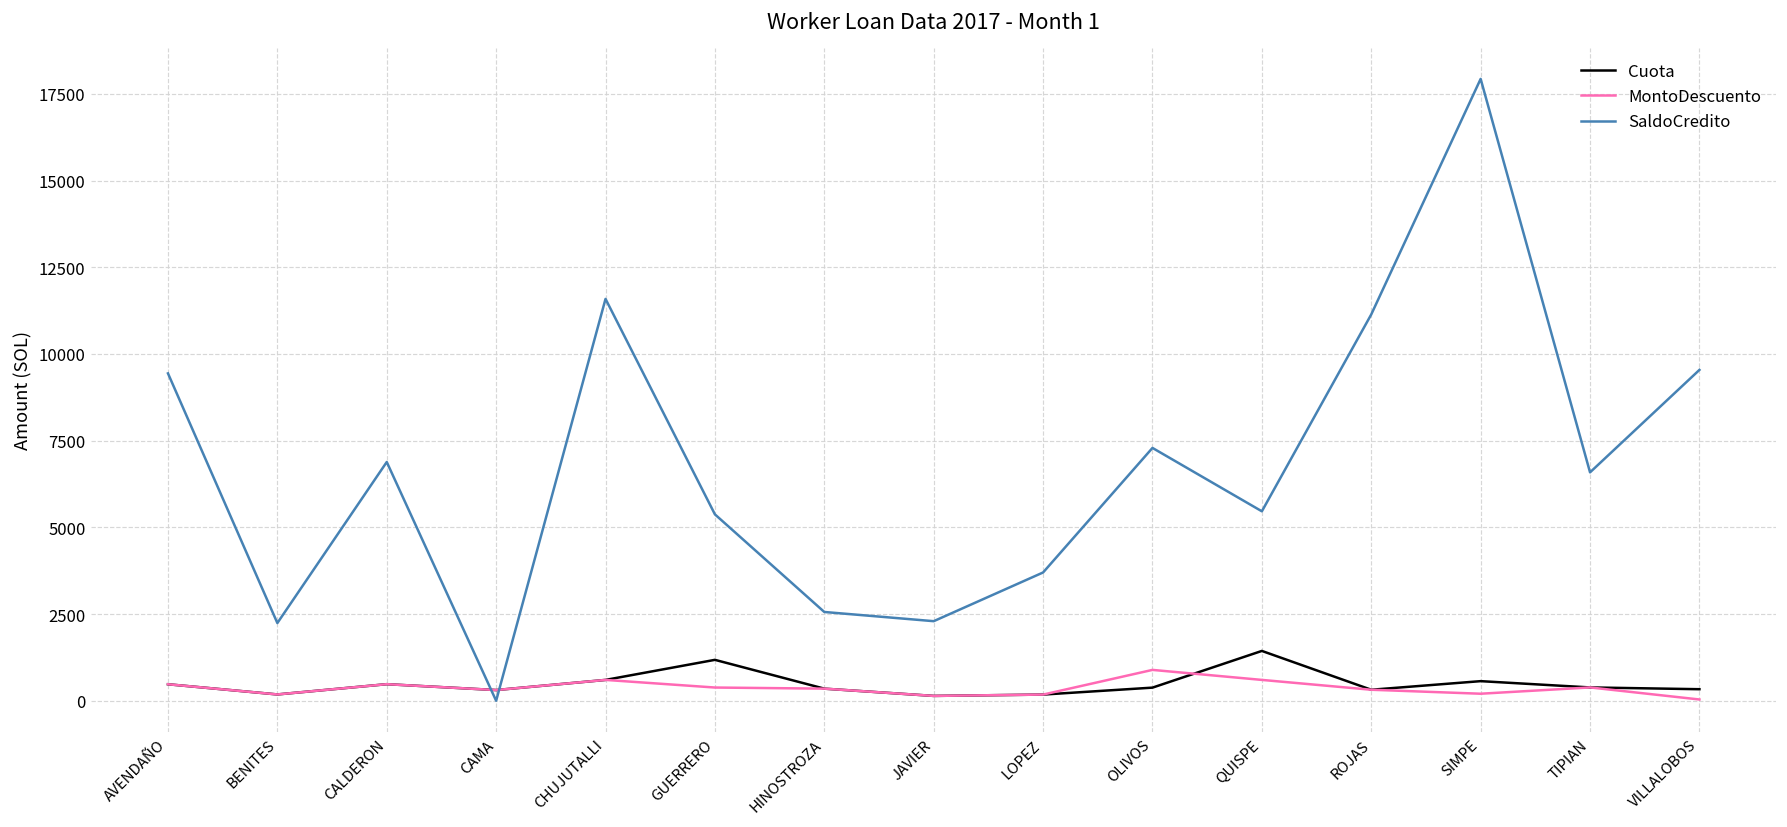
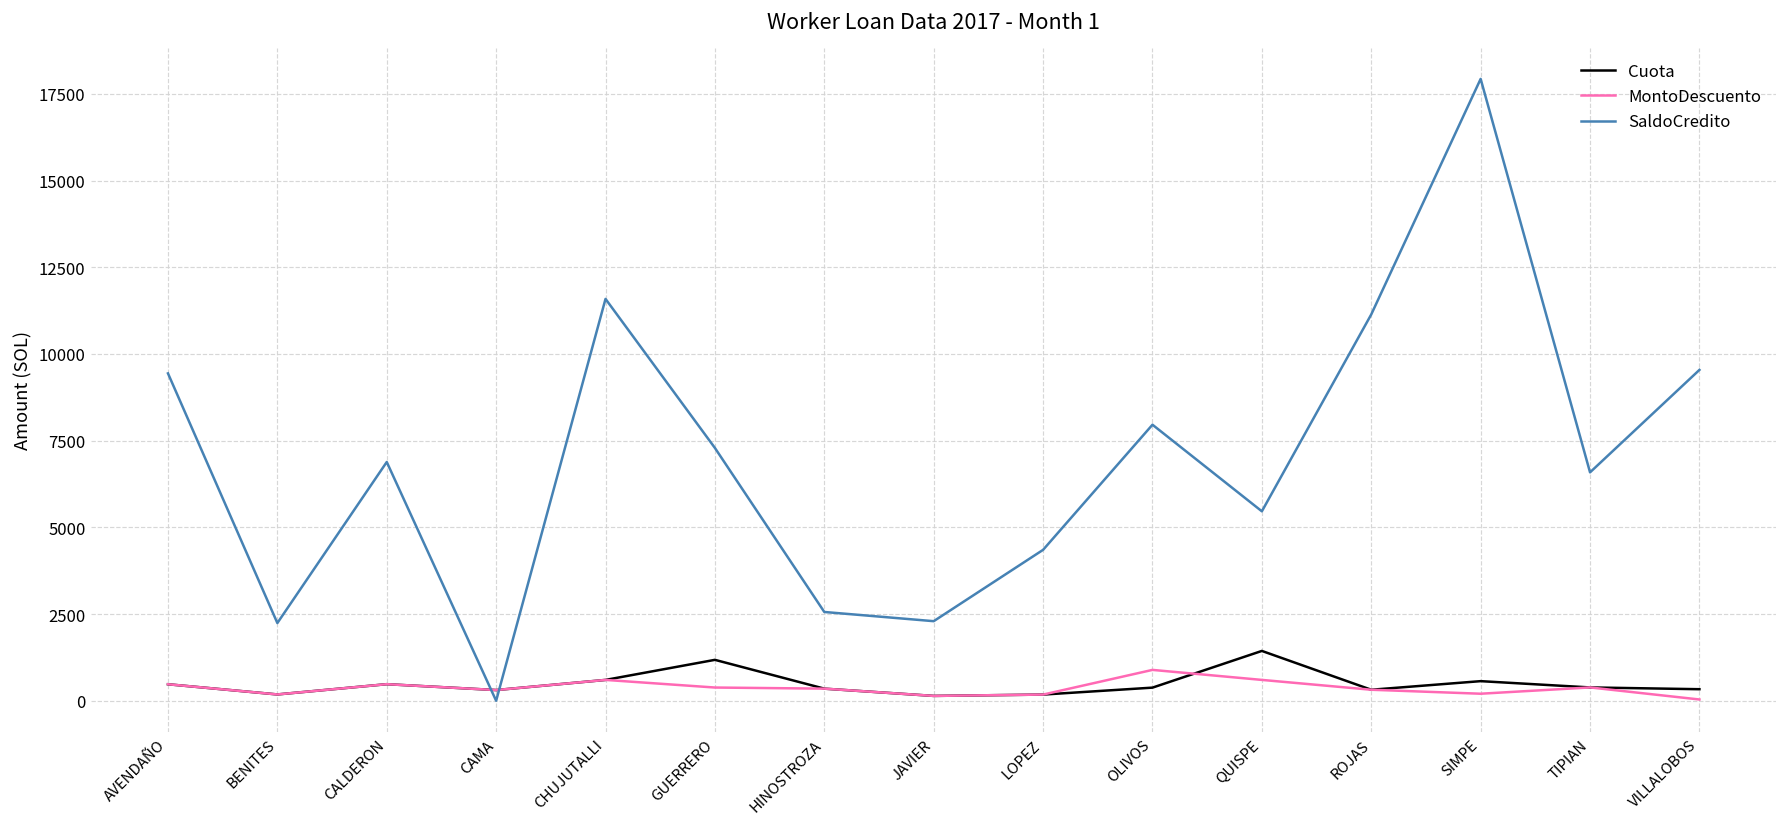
SaldoCredito, GUERRERO: 5400 -> 7300
SaldoCredito, LOPEZ: 3700 -> 4400
SaldoCredito, OLIVOS: 7300 -> 8000
